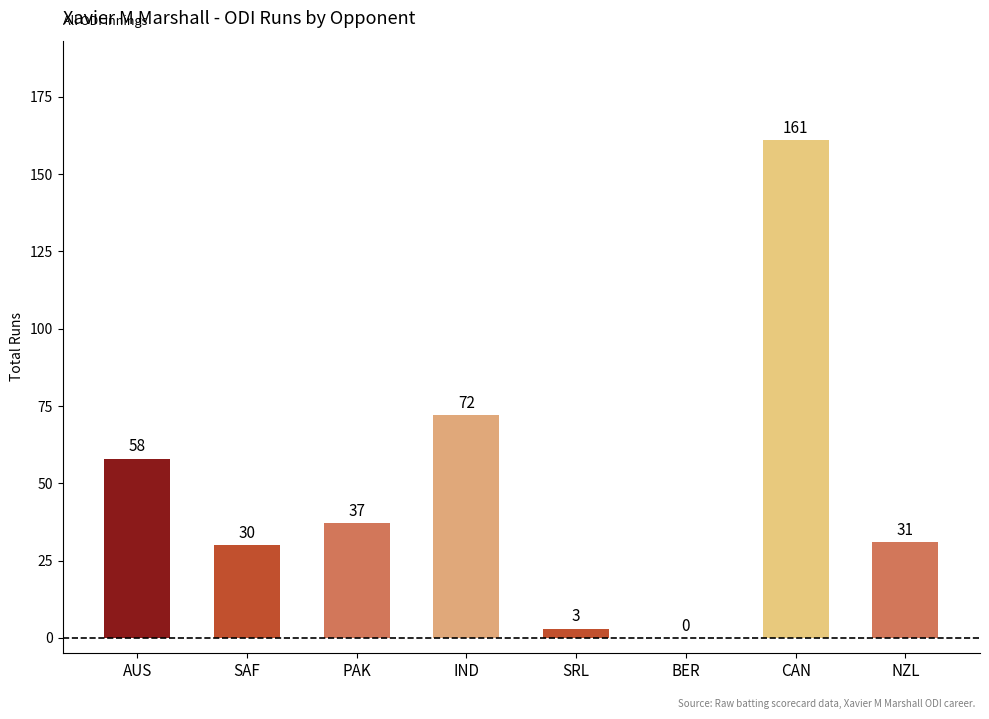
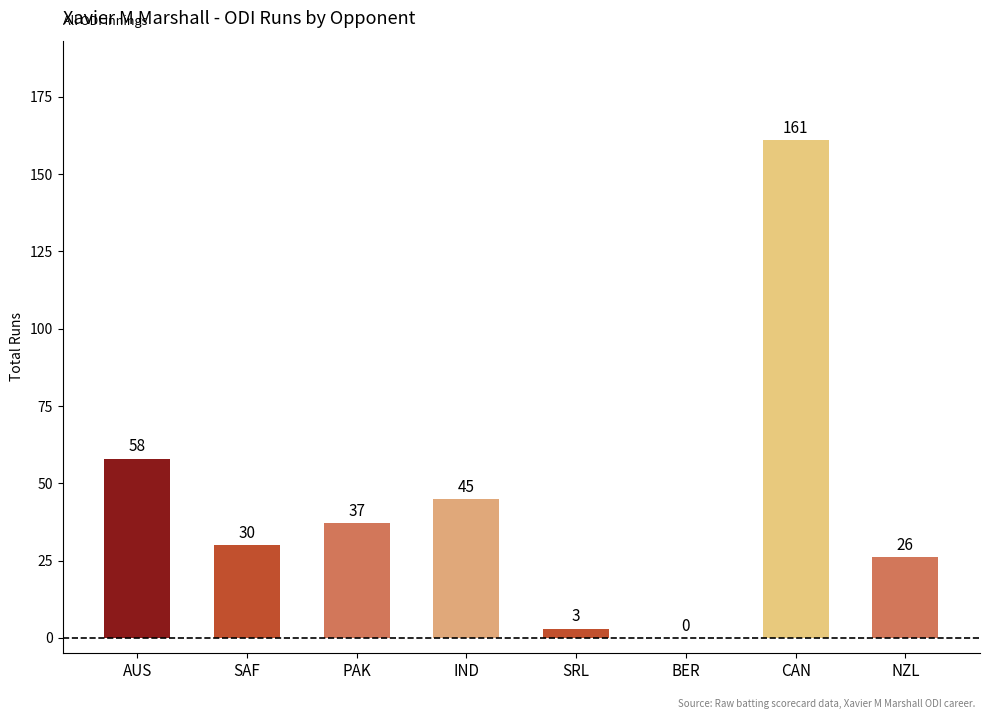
IND: 72 -> 45
NZL: 31 -> 26
